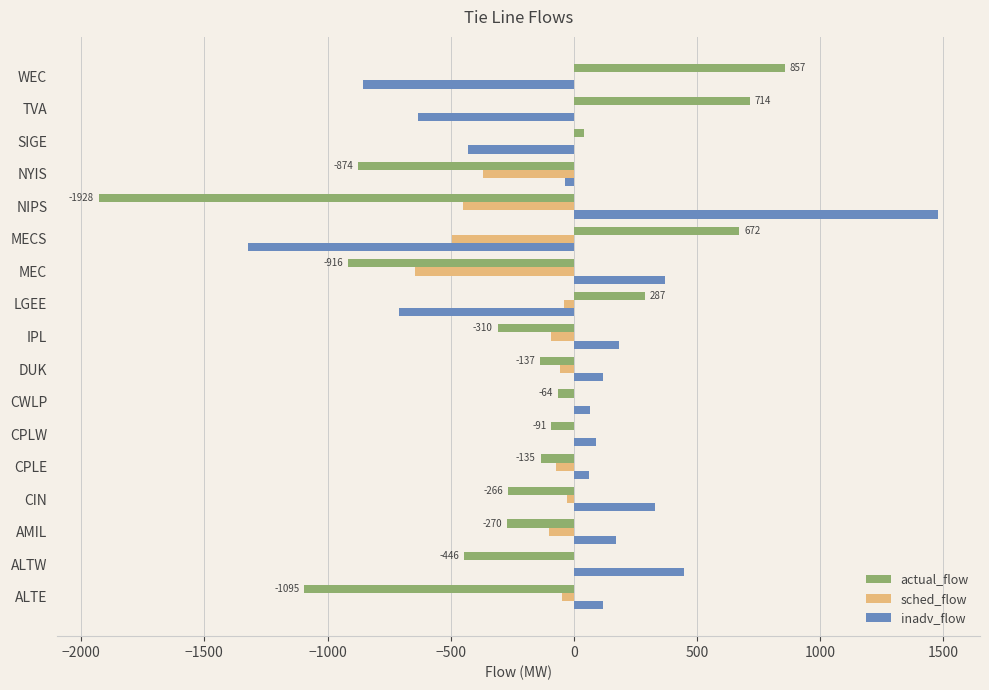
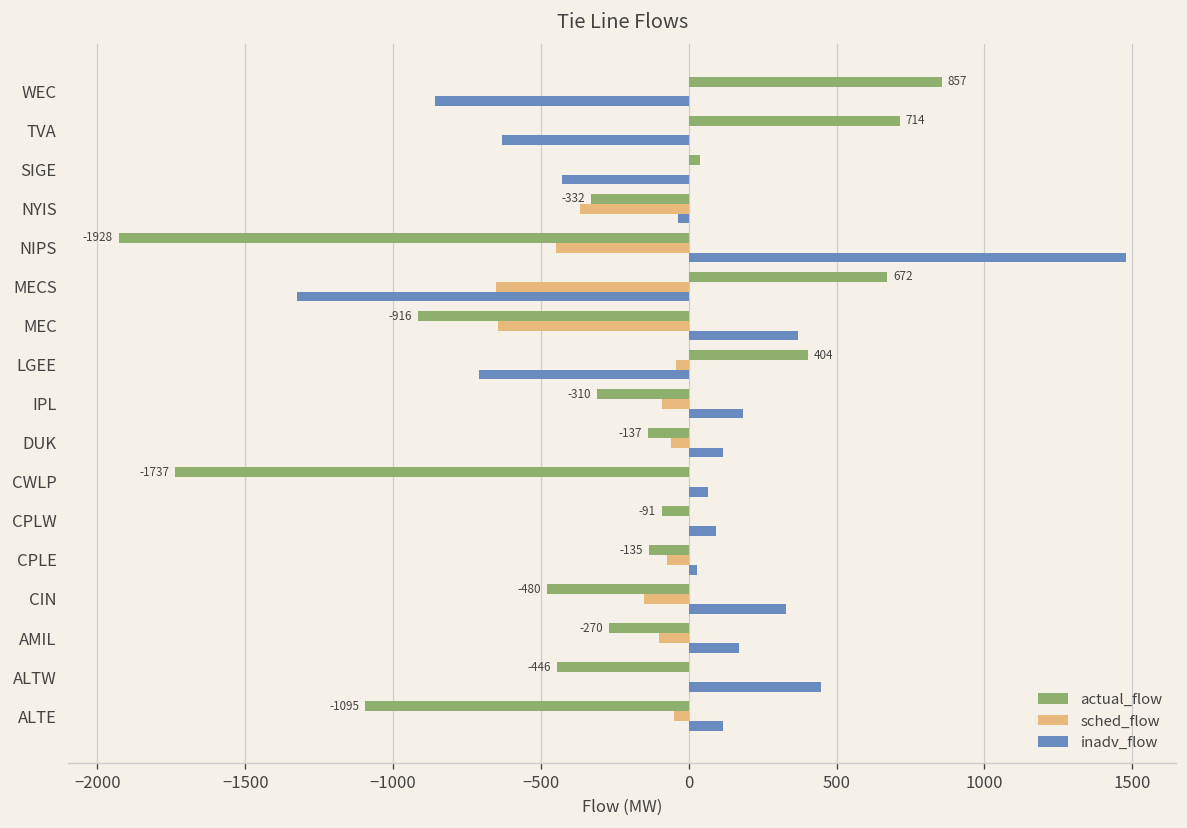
actual_flow, NYIS: -874 -> -332
sched_flow, MECS: -500 -> -650
actual_flow, LGEE: 287 -> 404
actual_flow, CWLP: -64 -> -1737
inadv_flow, CPLE: 60 -> 30
actual_flow, CIN: -266 -> -480
sched_flow, CIN: -30 -> -150
